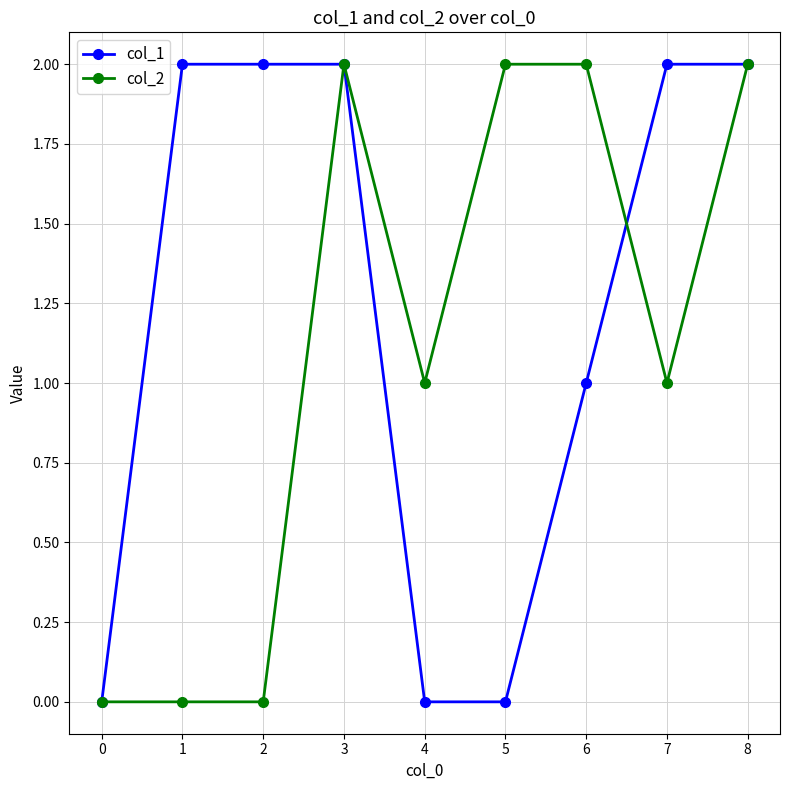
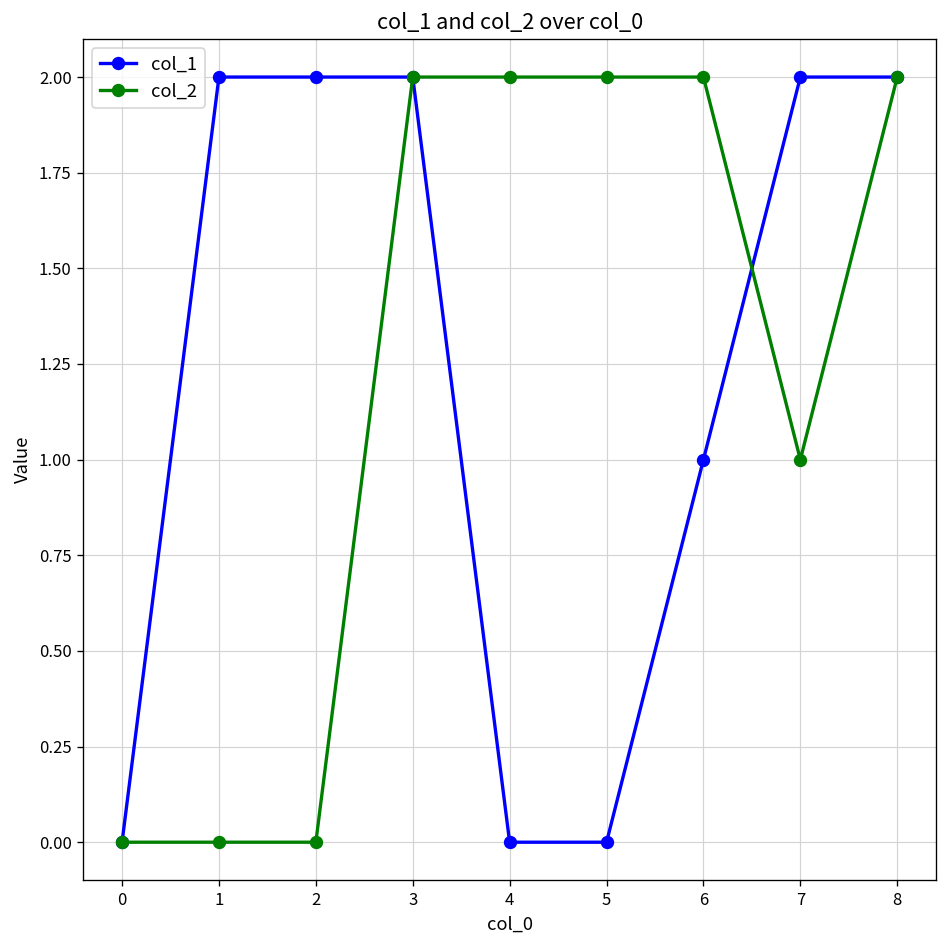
col_2, 4: 1 -> 2
